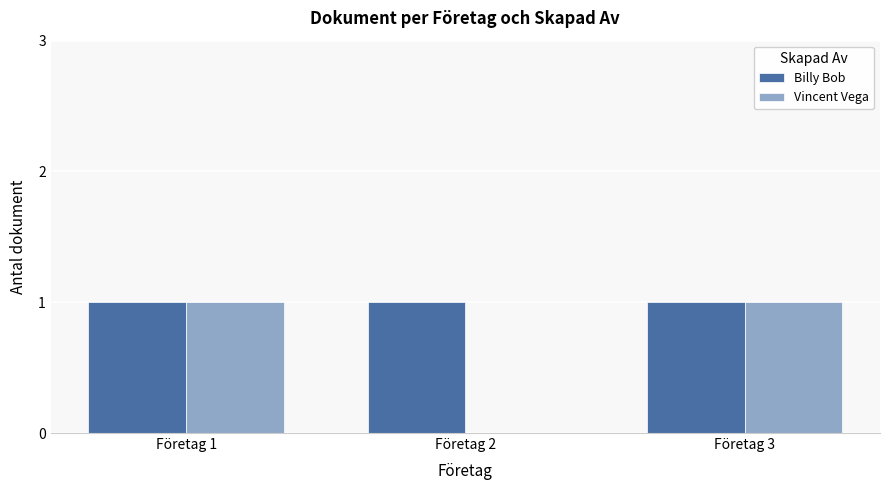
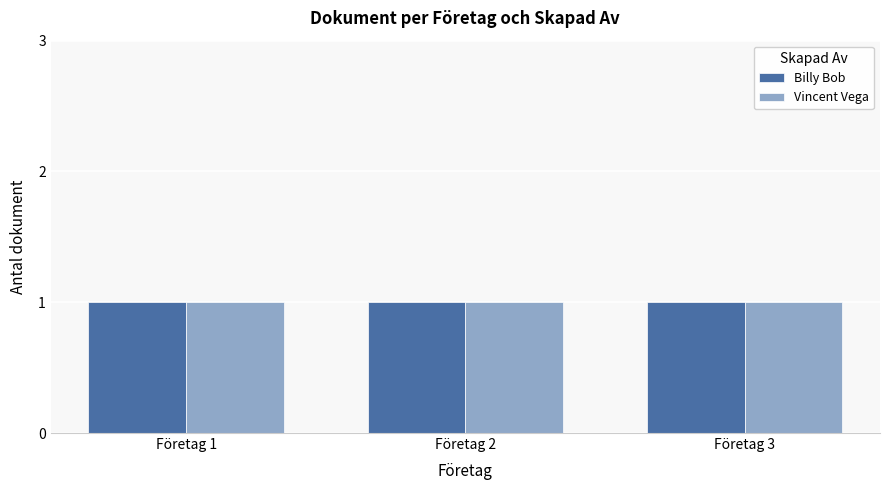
Vincent Vega, Företag 2: 0 -> 1
